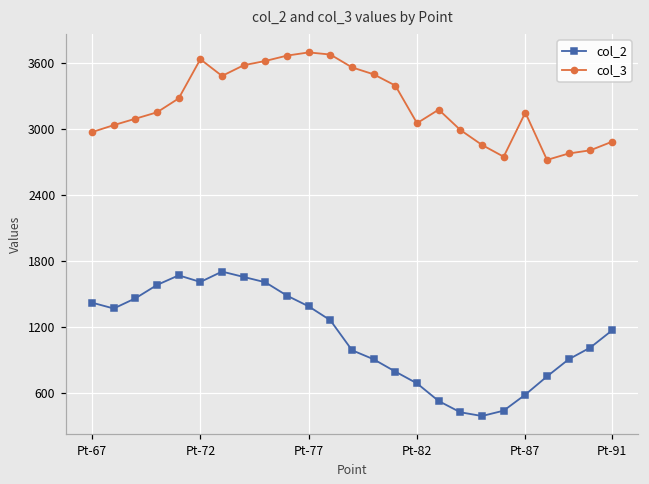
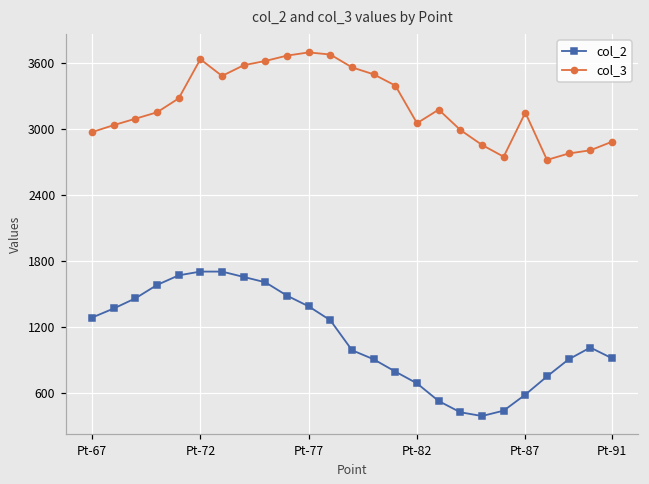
col_2, Pt-67: 1420 -> 1280
col_2, Pt-72: 1610 -> 1700
col_2, Pt-91: 1170 -> 910
